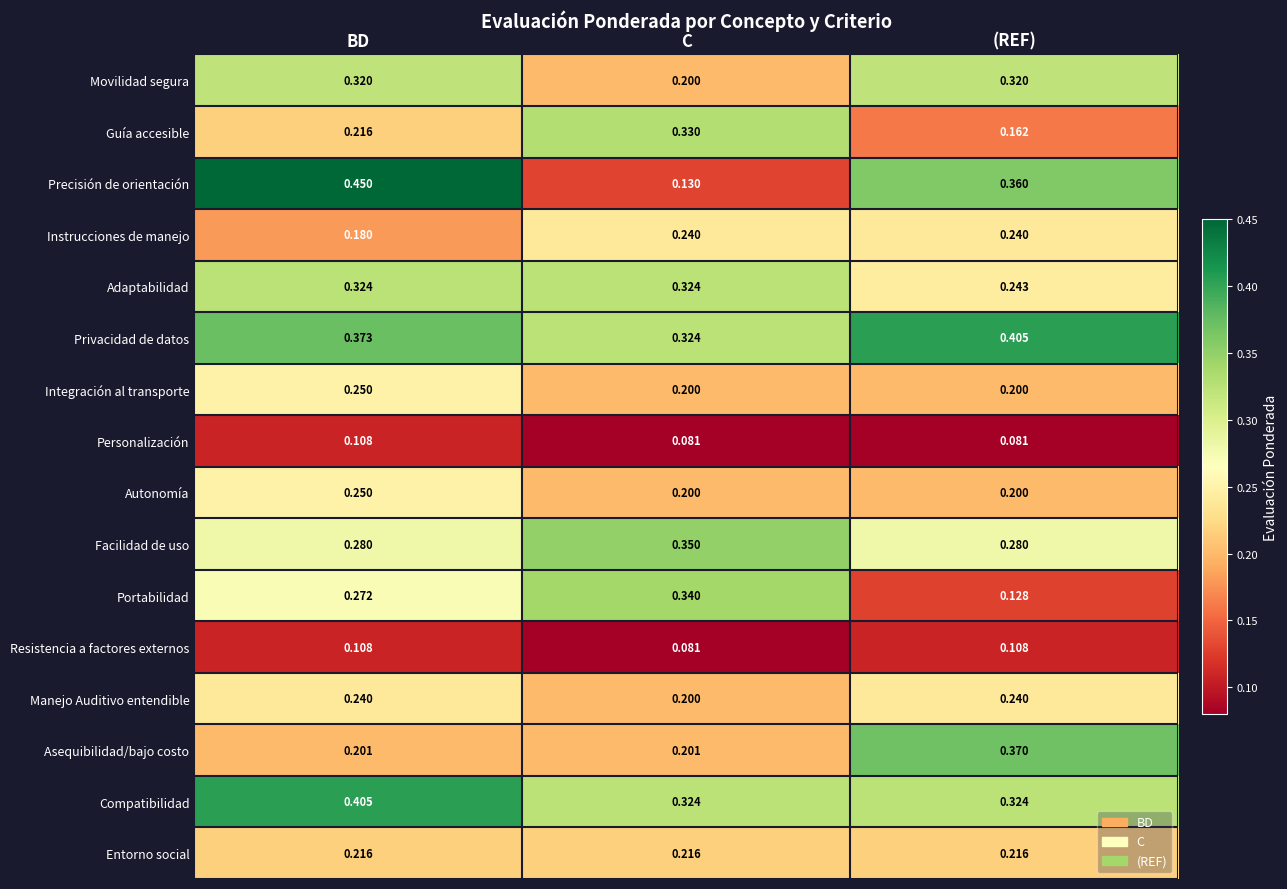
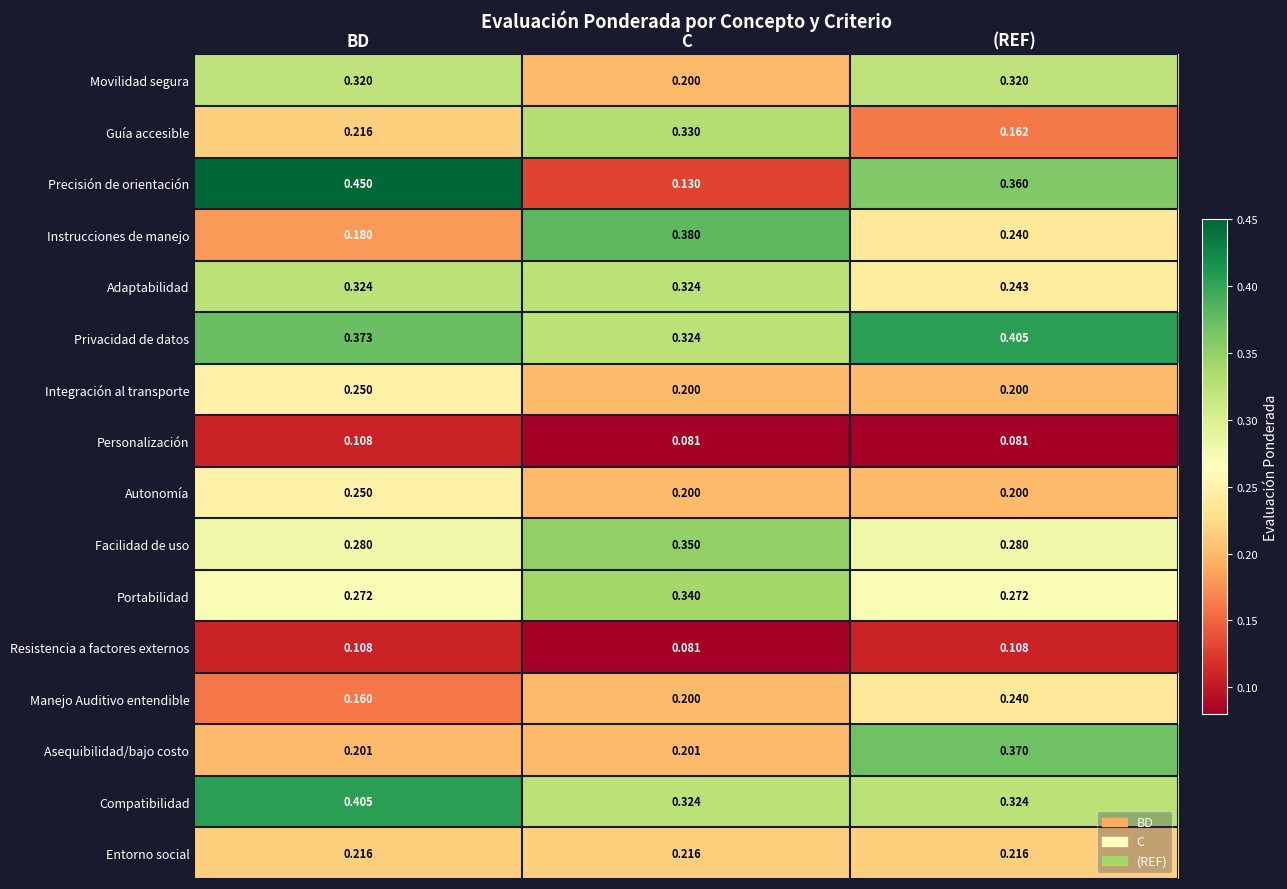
Instrucciones de manejo, C: 0.240 -> 0.380
Portabilidad, (REF): 0.128 -> 0.272
Manejo Auditivo entendible, BD: 0.240 -> 0.160
